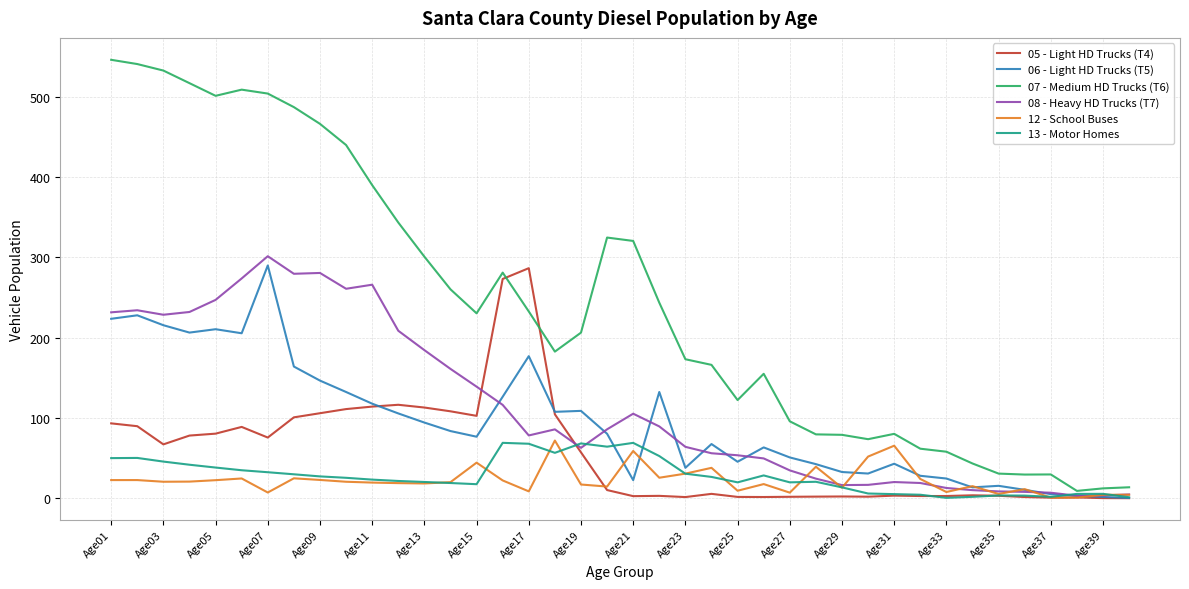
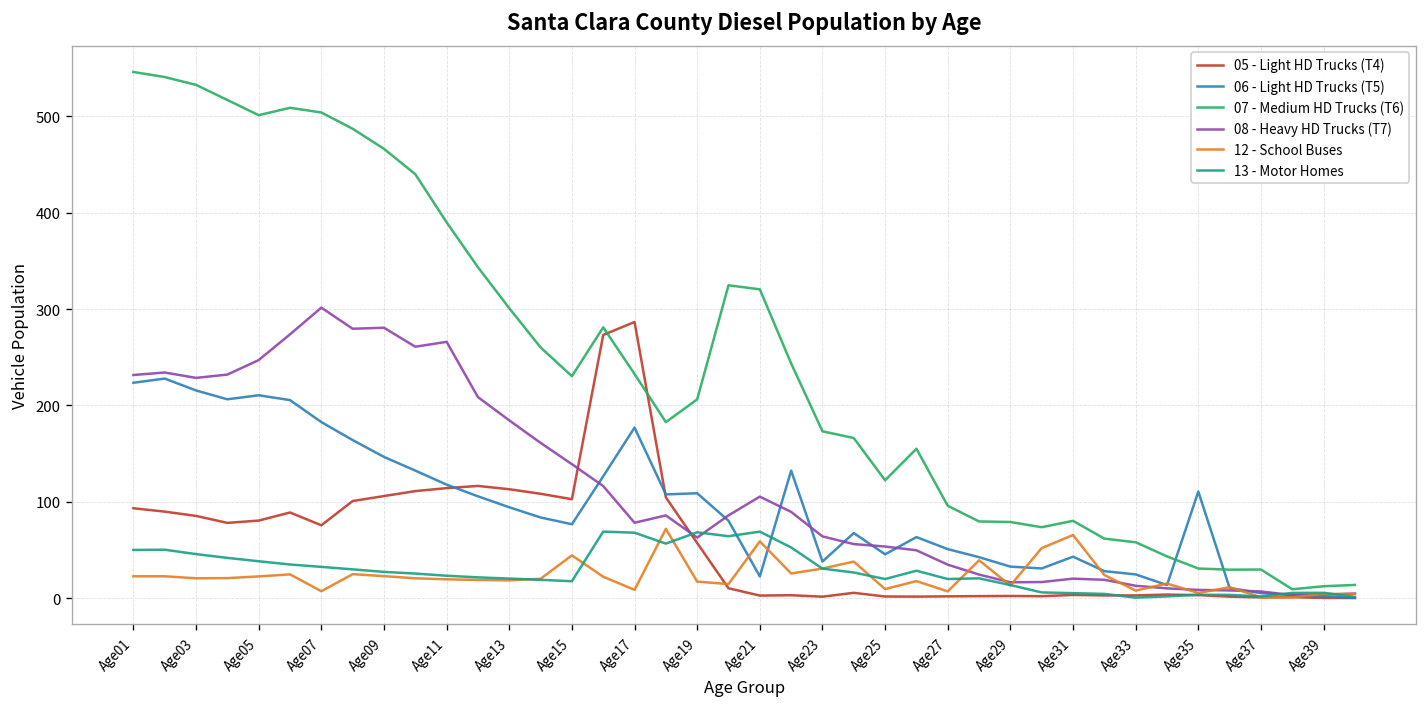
05 - Light HD Trucks (T4), Age03: 70 -> 90
06 - Light HD Trucks (T5), Age07: 290 -> 180
06 - Light HD Trucks (T5), Age35: 20 -> 110
